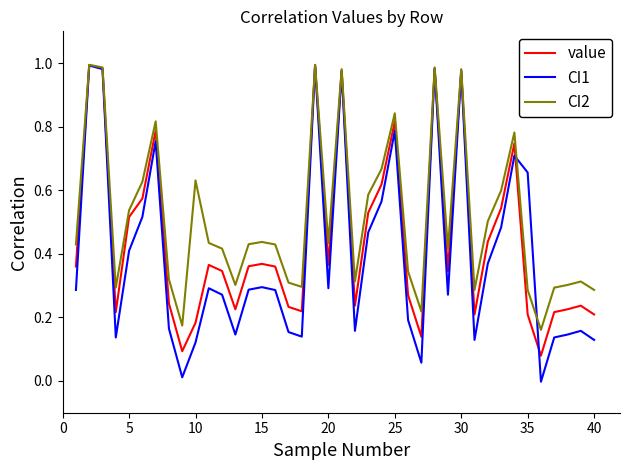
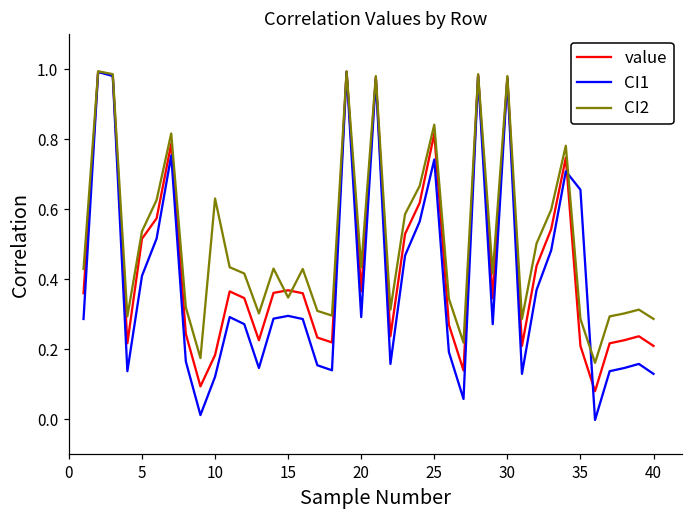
CI2, 15: 0.44 -> 0.35
CI1, 25: 0.79 -> 0.74
